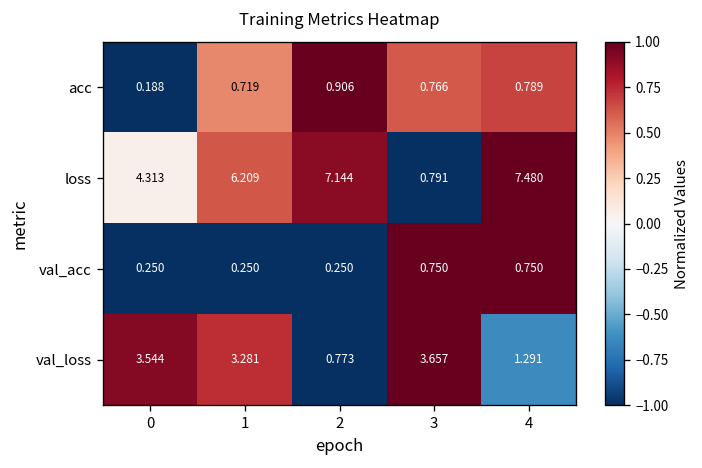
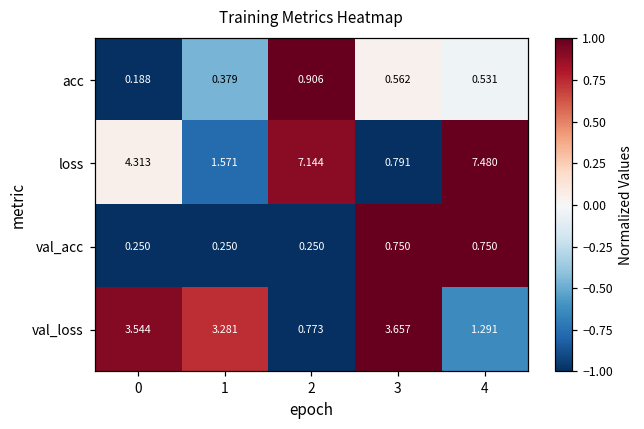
acc, 1: 0.719 -> 0.379
acc, 3: 0.766 -> 0.562
acc, 4: 0.789 -> 0.531
loss, 1: 6.209 -> 1.571
